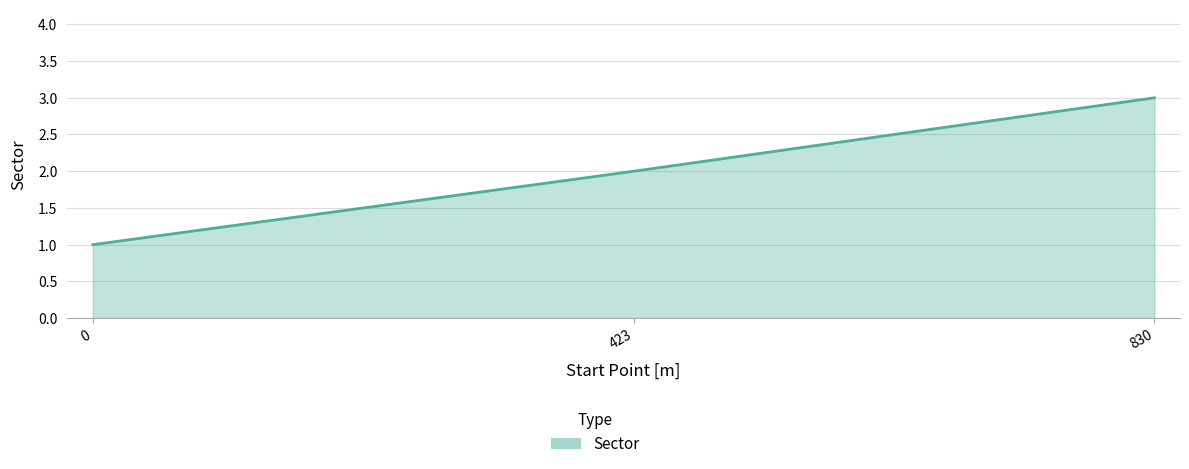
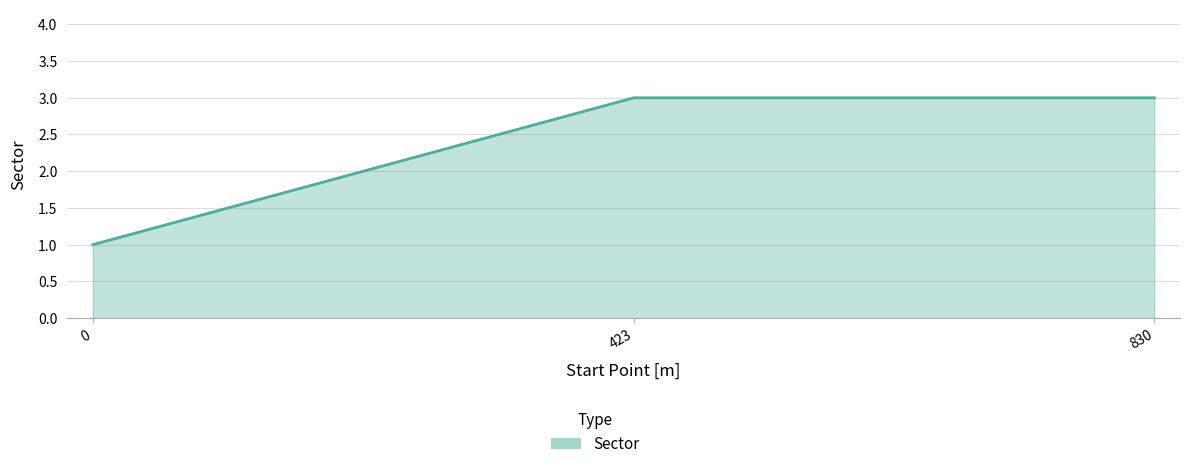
423: 2 -> 3
